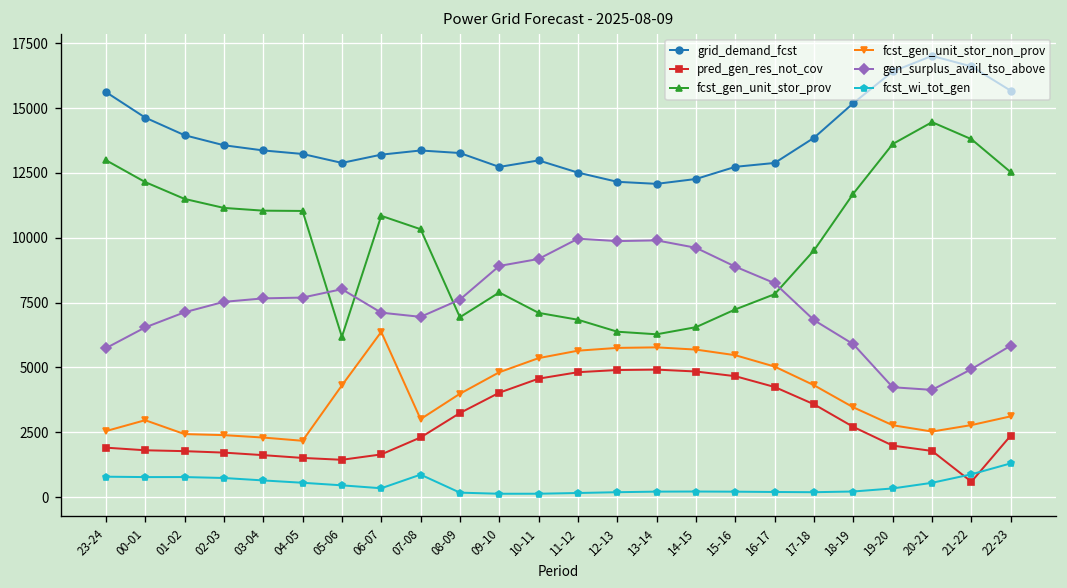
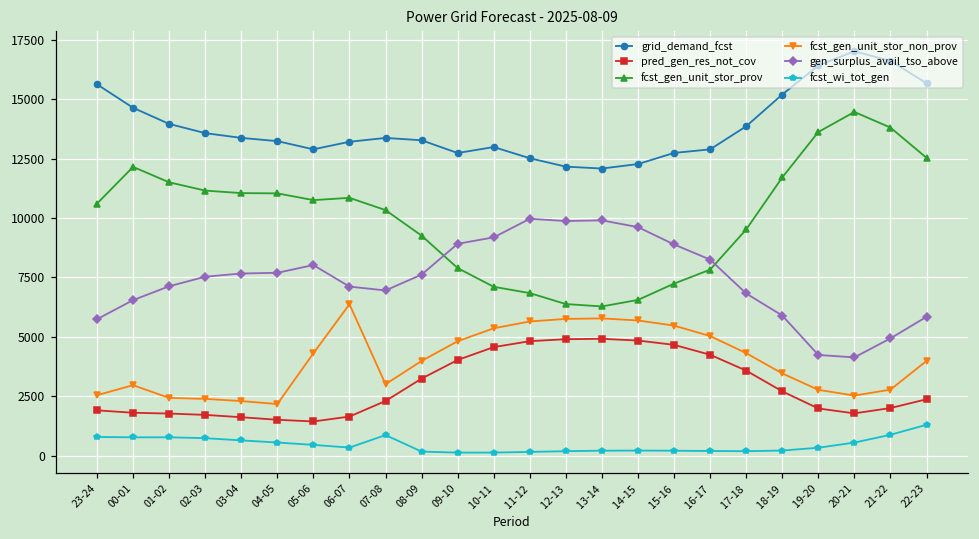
fcst_gen_unit_stor_prov, 23-24: 13000 -> 10600
fcst_gen_unit_stor_prov, 05-06: 6200 -> 10700
fcst_gen_unit_stor_prov, 08-09: 6900 -> 9300
pred_gen_res_not_cov, 21-22: 600 -> 2000
fcst_gen_unit_stor_non_prov, 22-23: 3100 -> 4000
